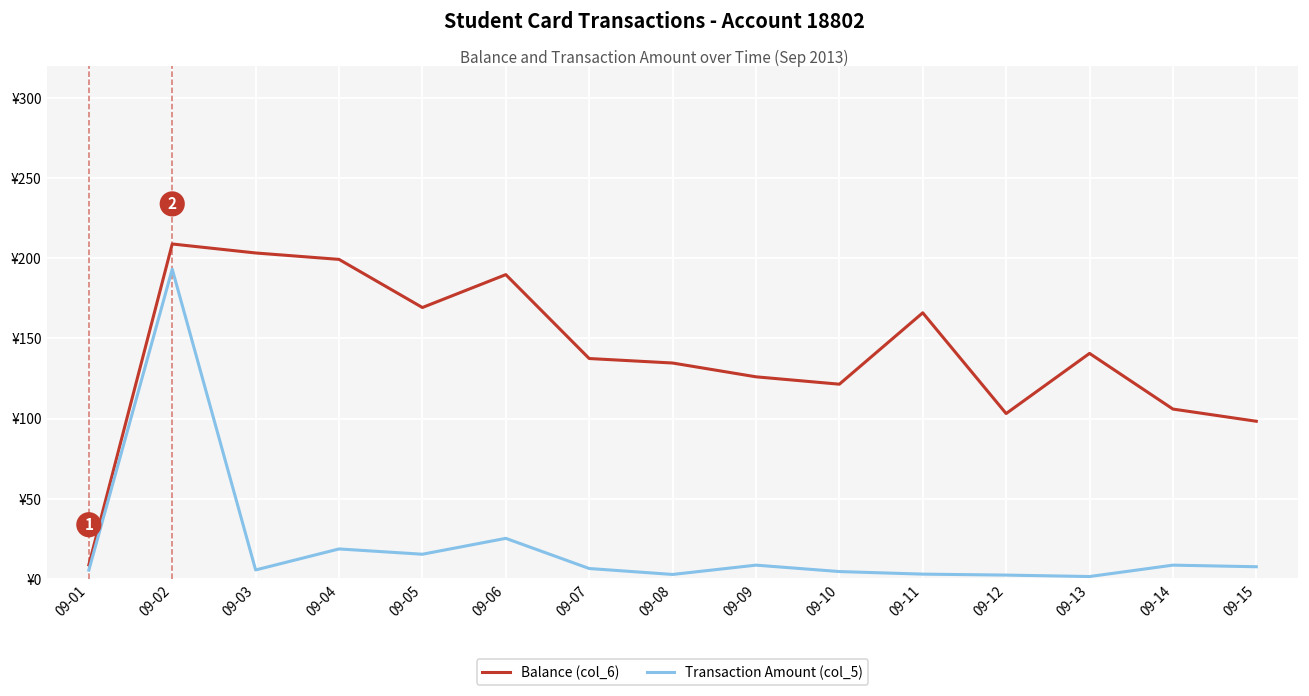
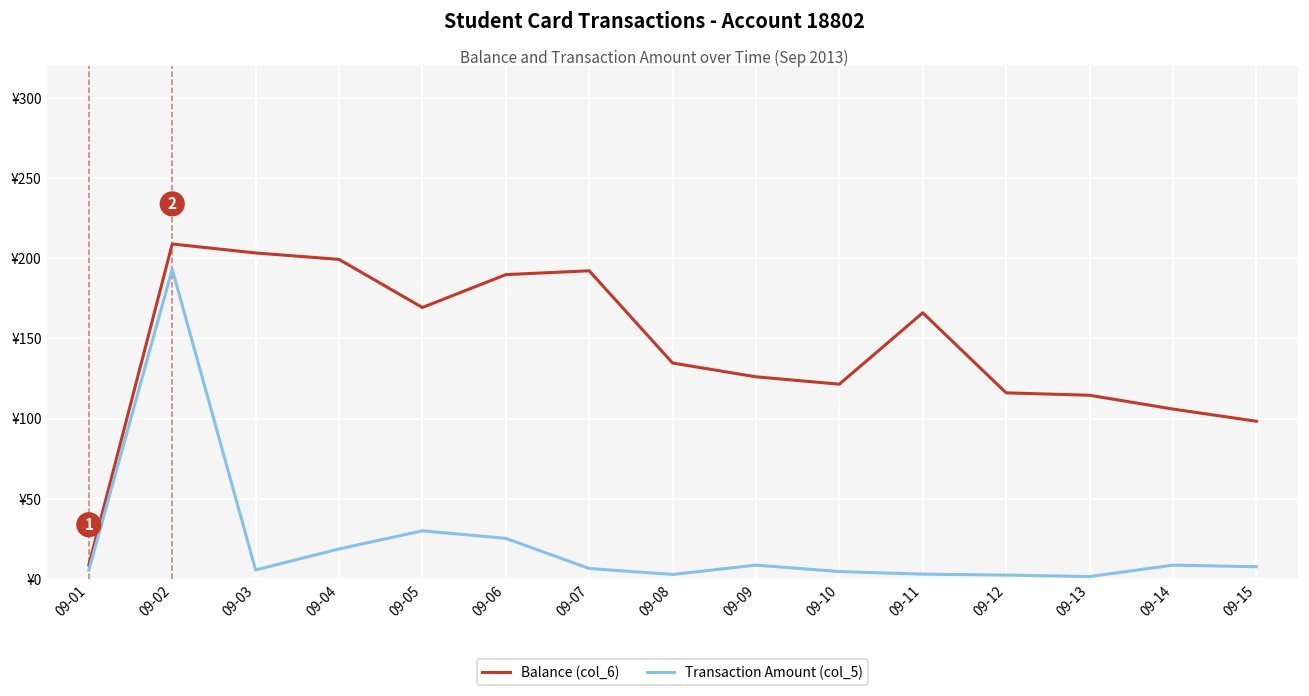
Transaction Amount (col_5), 09-05: ¥15 -> ¥30
Balance (col_6), 09-07: ¥137 -> ¥192
Balance (col_6), 09-12: ¥103 -> ¥116
Balance (col_6), 09-13: ¥141 -> ¥115
